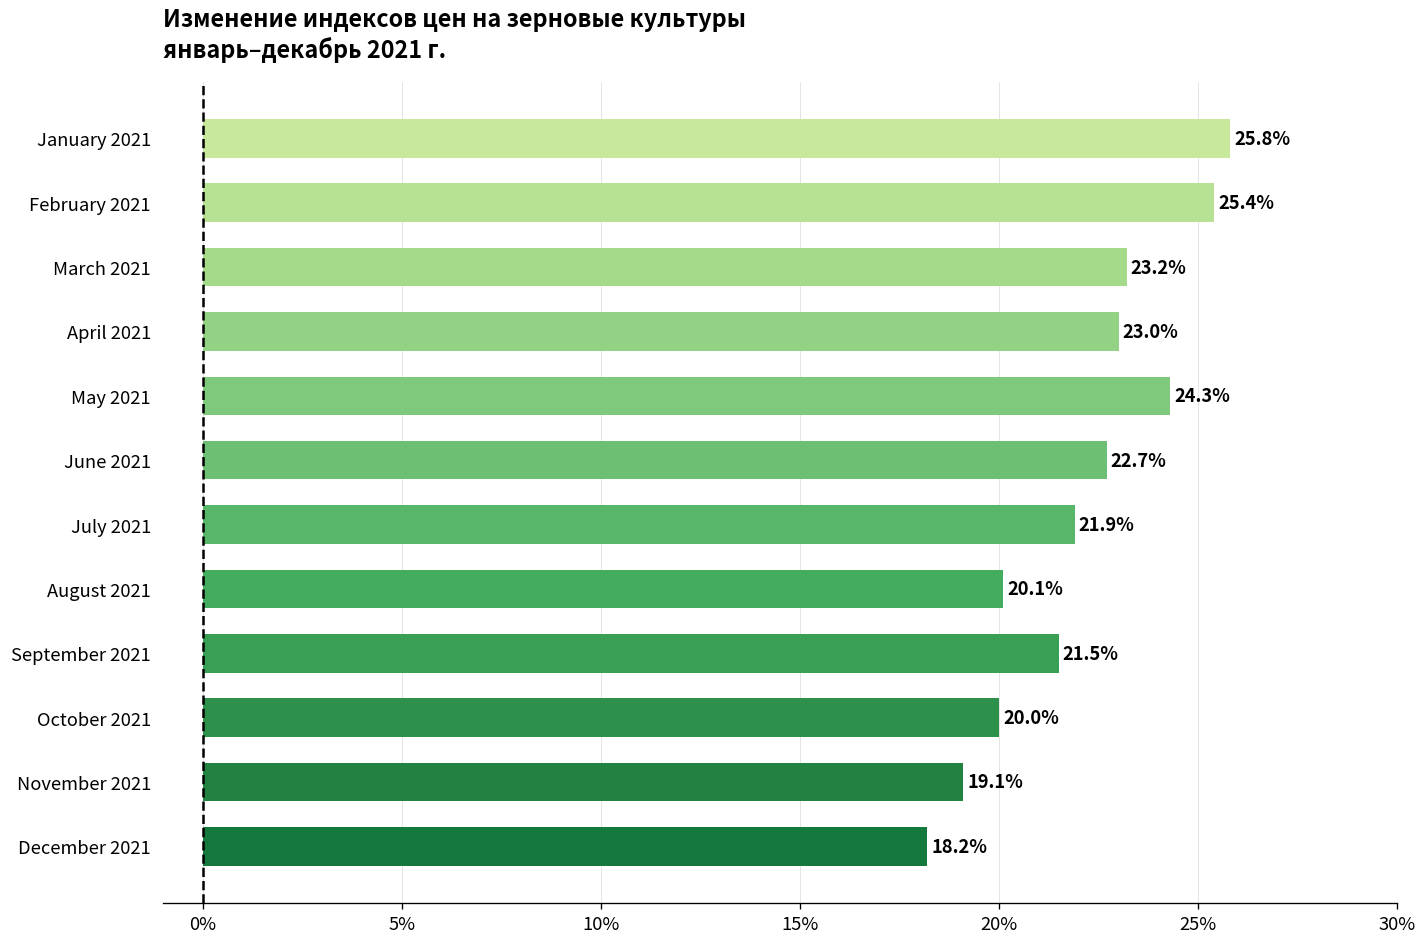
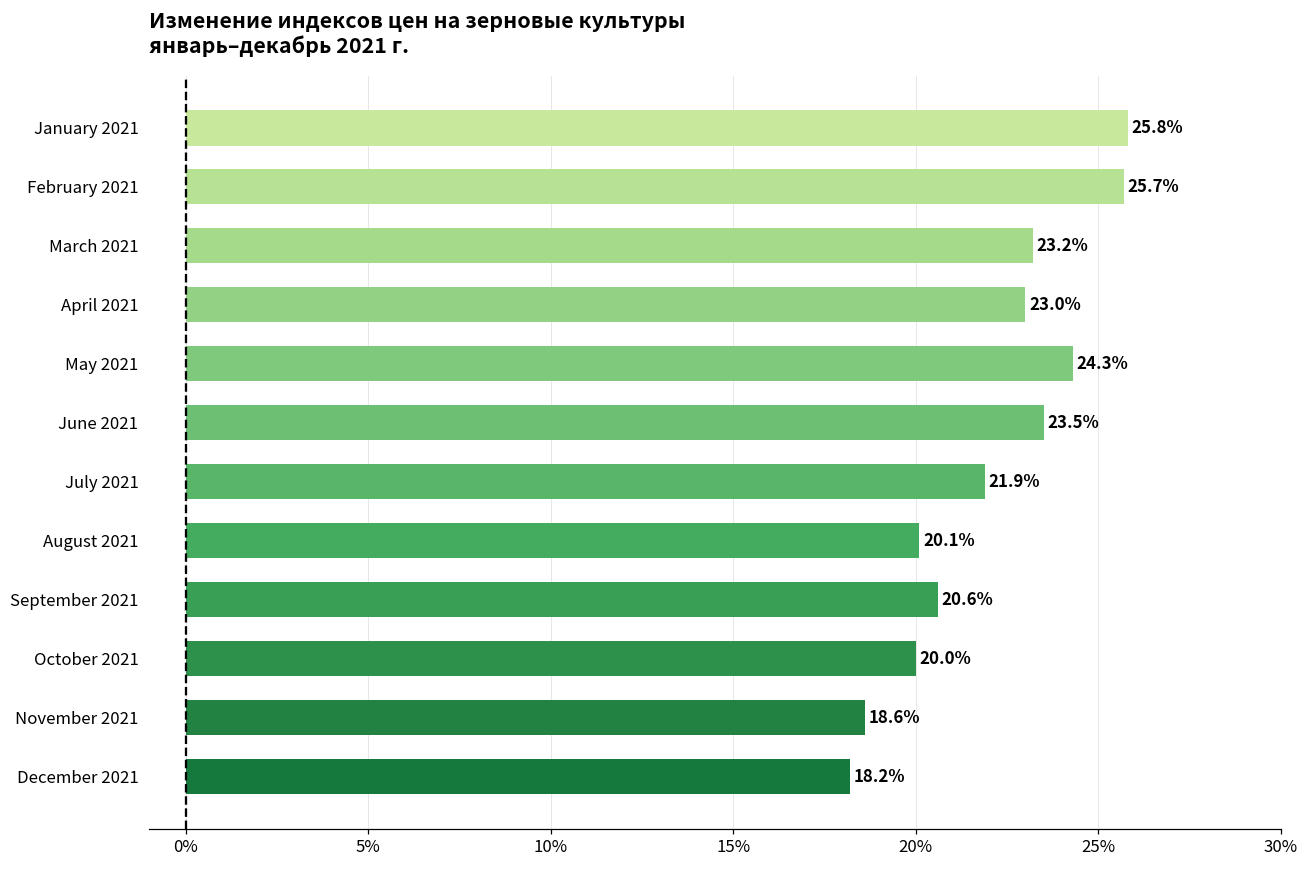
February 2021: 25.4% -> 25.7%
June 2021: 22.7% -> 23.5%
September 2021: 21.5% -> 20.6%
November 2021: 19.1% -> 18.6%
